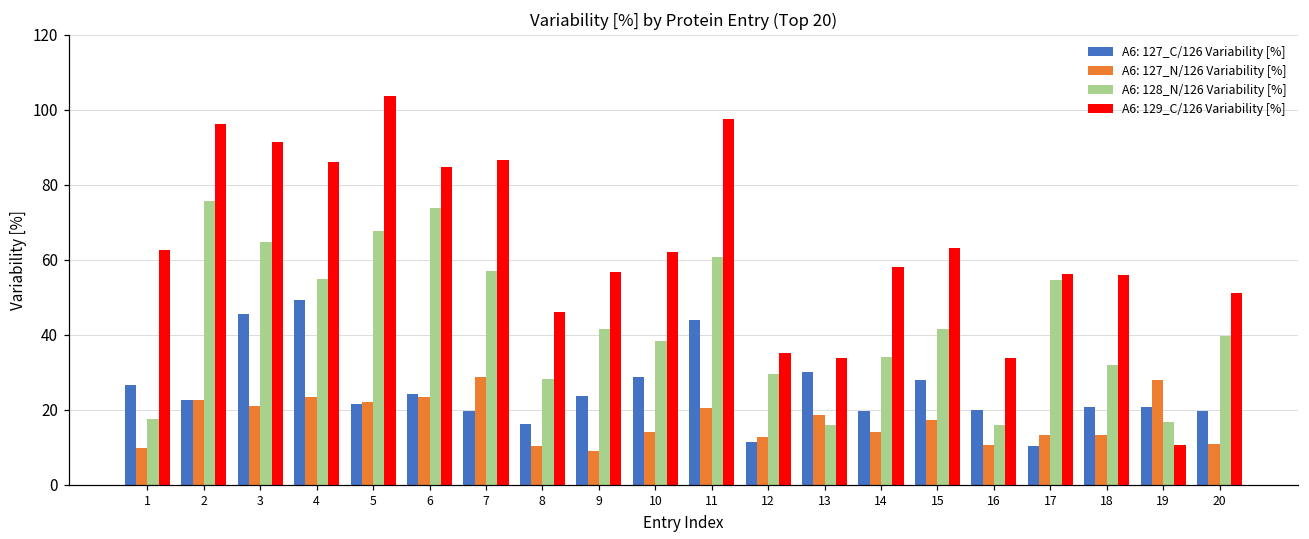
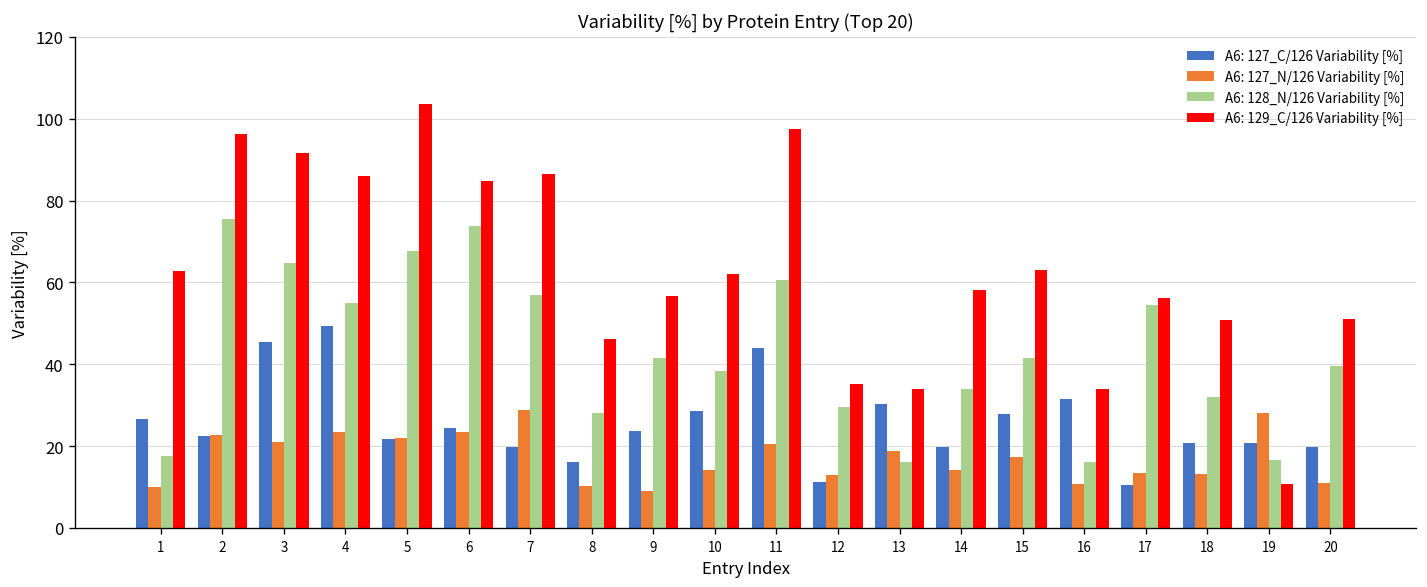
A6: 127_C/126 Variability [%], 16: 20 -> 31
A6: 129_C/126 Variability [%], 18: 56 -> 51
